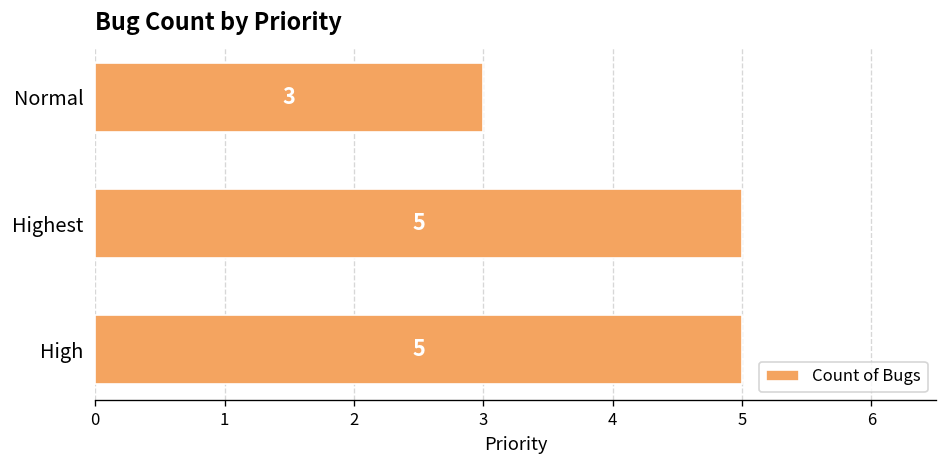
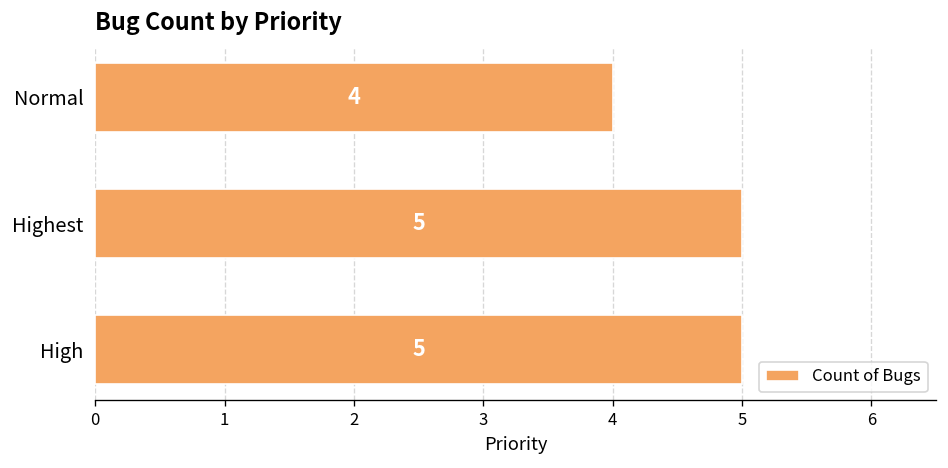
Normal: 3 -> 4
